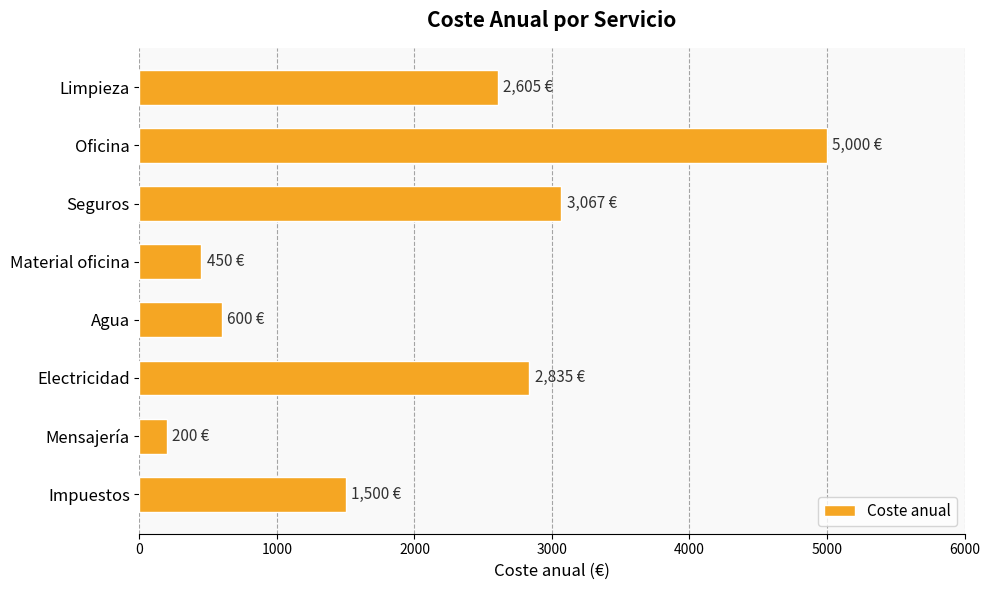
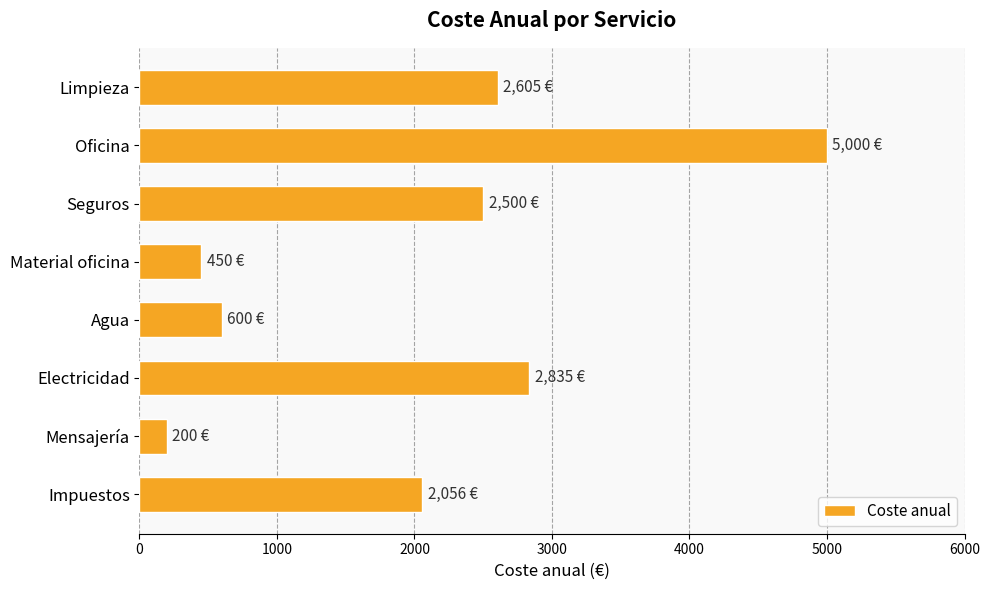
Seguros: 3,067 -> 2,500
Impuestos: 1,500 -> 2,056
